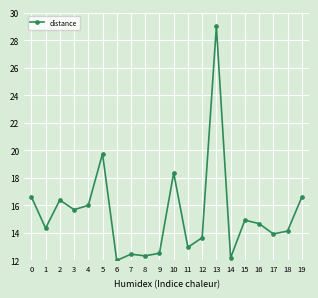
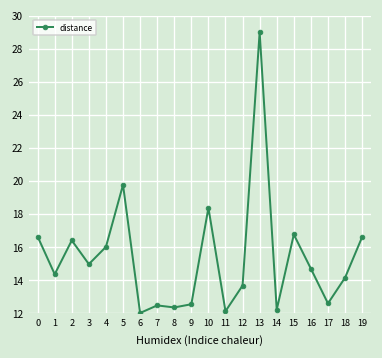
3: 15.7 -> 15.0
11: 13.0 -> 12.1
15: 14.9 -> 16.7
17: 13.9 -> 12.6
